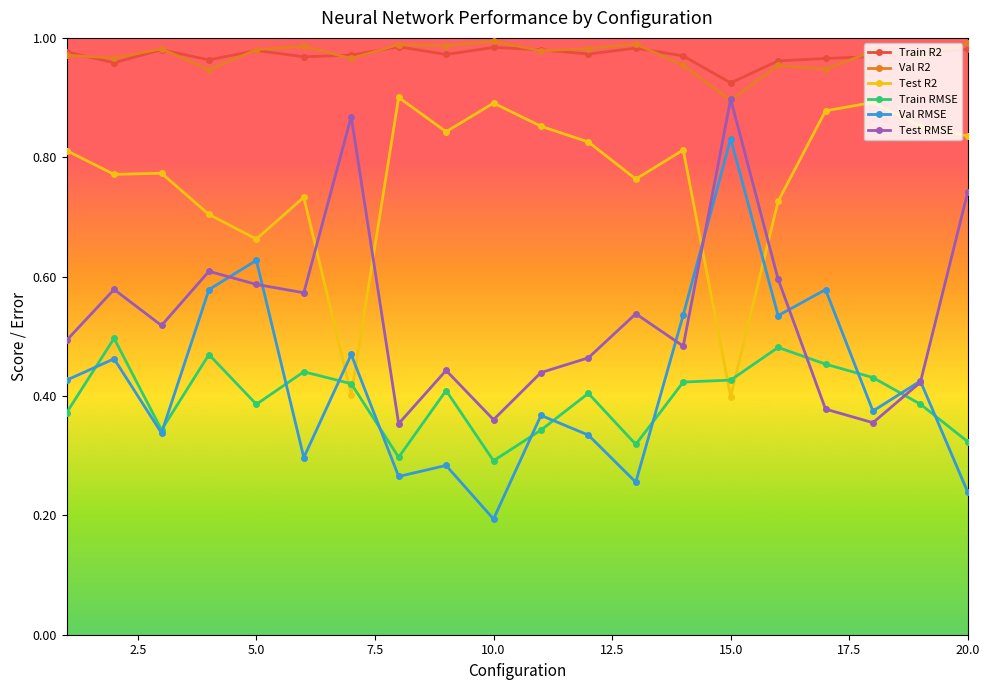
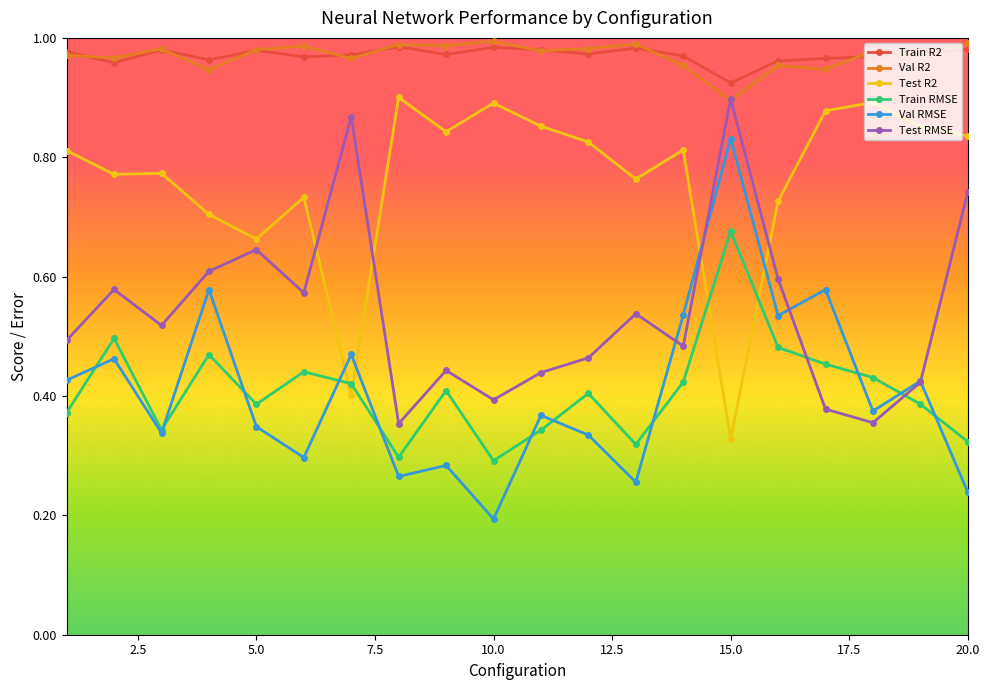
Val RMSE, 5.0: 0.63 -> 0.35
Test RMSE, 5.0: 0.59 -> 0.65
Test RMSE, 10.0: 0.36 -> 0.39
Test R2, 15.0: 0.40 -> 0.33
Train RMSE, 15.0: 0.43 -> 0.68
